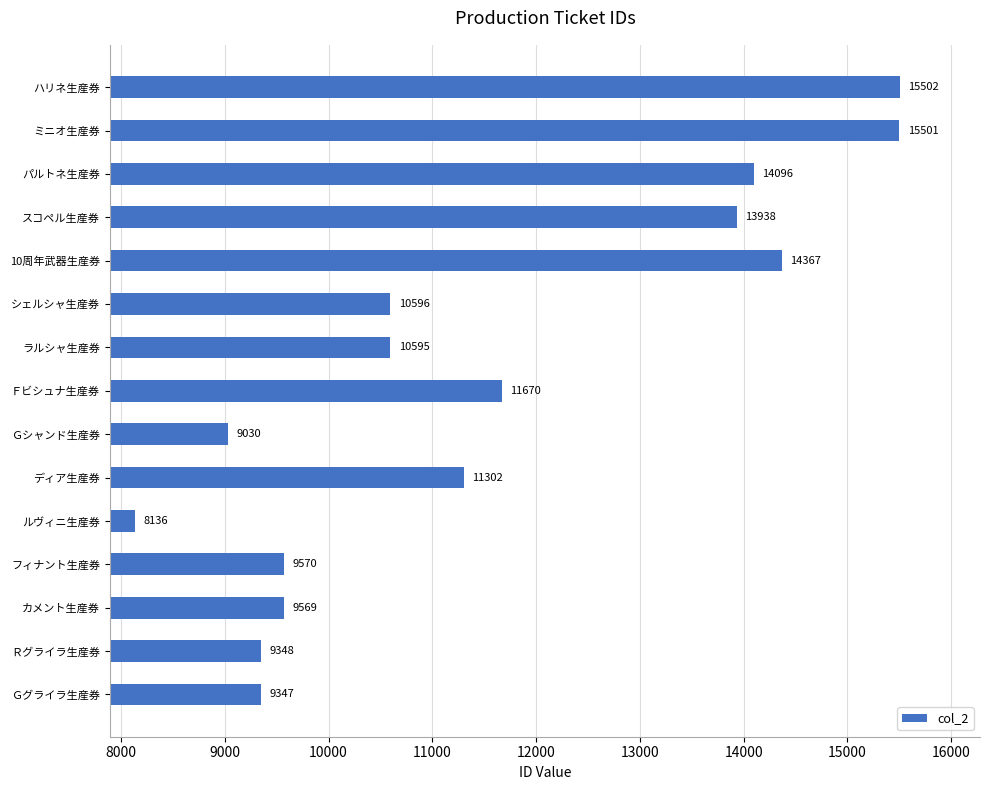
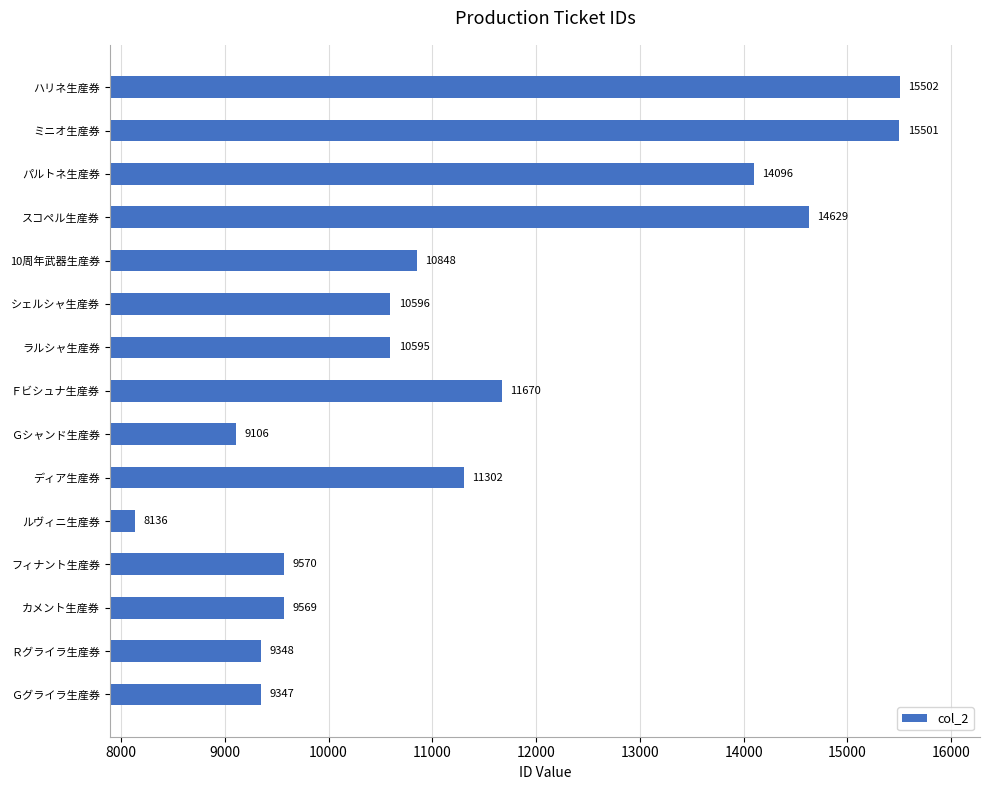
スコペル生産券: 13938 -> 14629
10周年武器生産券: 14367 -> 10848
Ｇシャンド生産券: 9030 -> 9106
